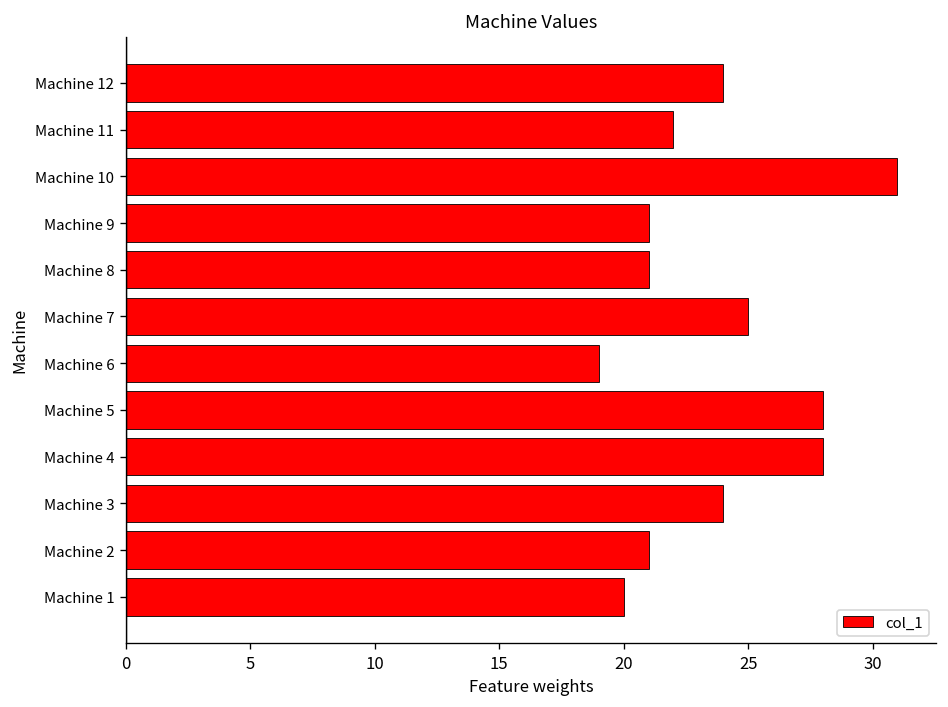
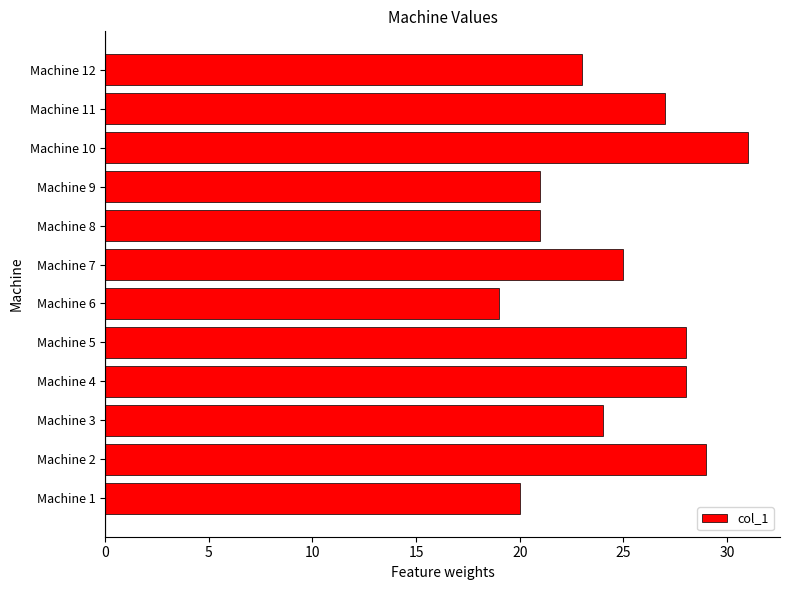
Machine 12: 24 -> 23
Machine 11: 22 -> 27
Machine 2: 21 -> 29
